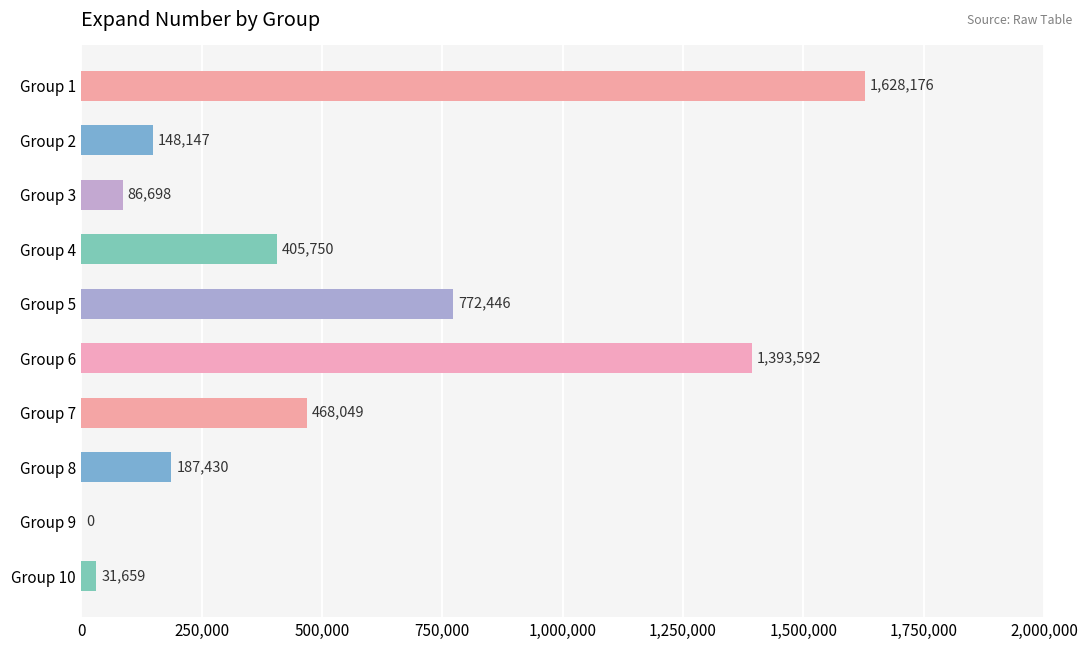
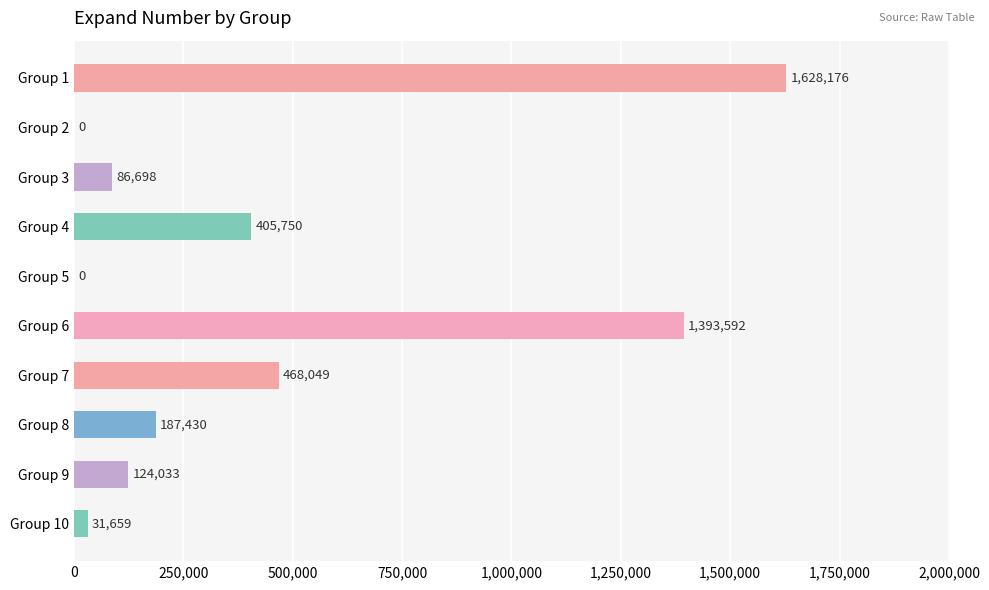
Group 2: 148,147 -> 0
Group 5: 772,446 -> 0
Group 9: 0 -> 124,033
